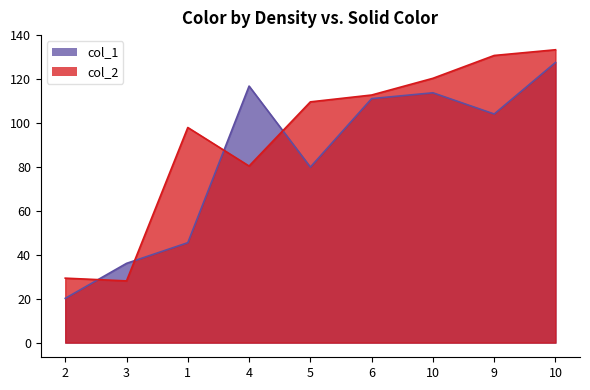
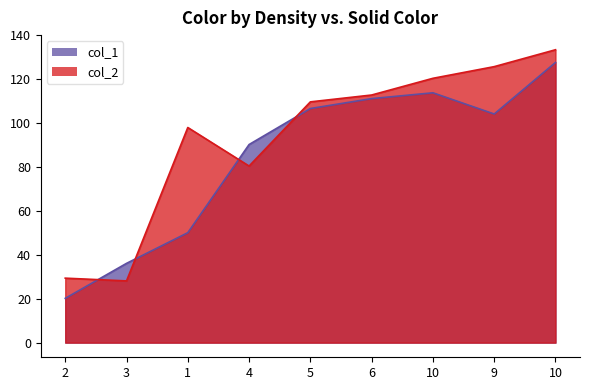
col_1, 1: 46 -> 50
col_1, 4: 117 -> 90
col_1, 5: 80 -> 107
col_2, 9: 131 -> 126
